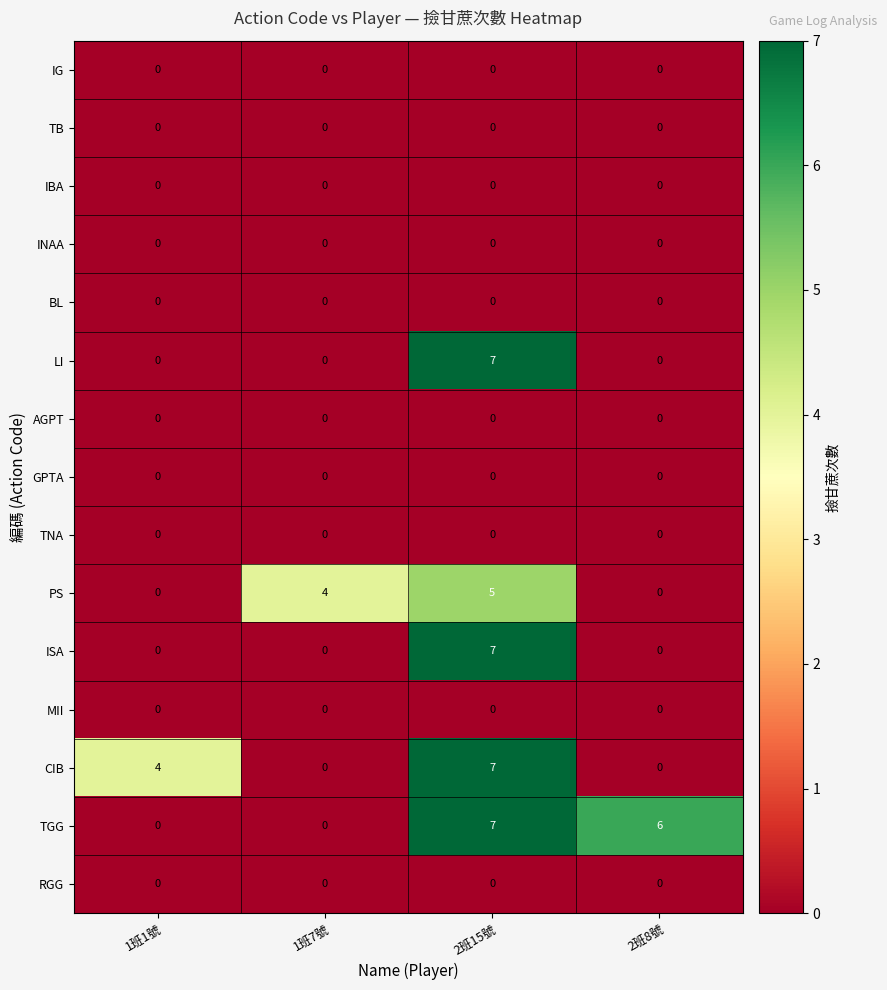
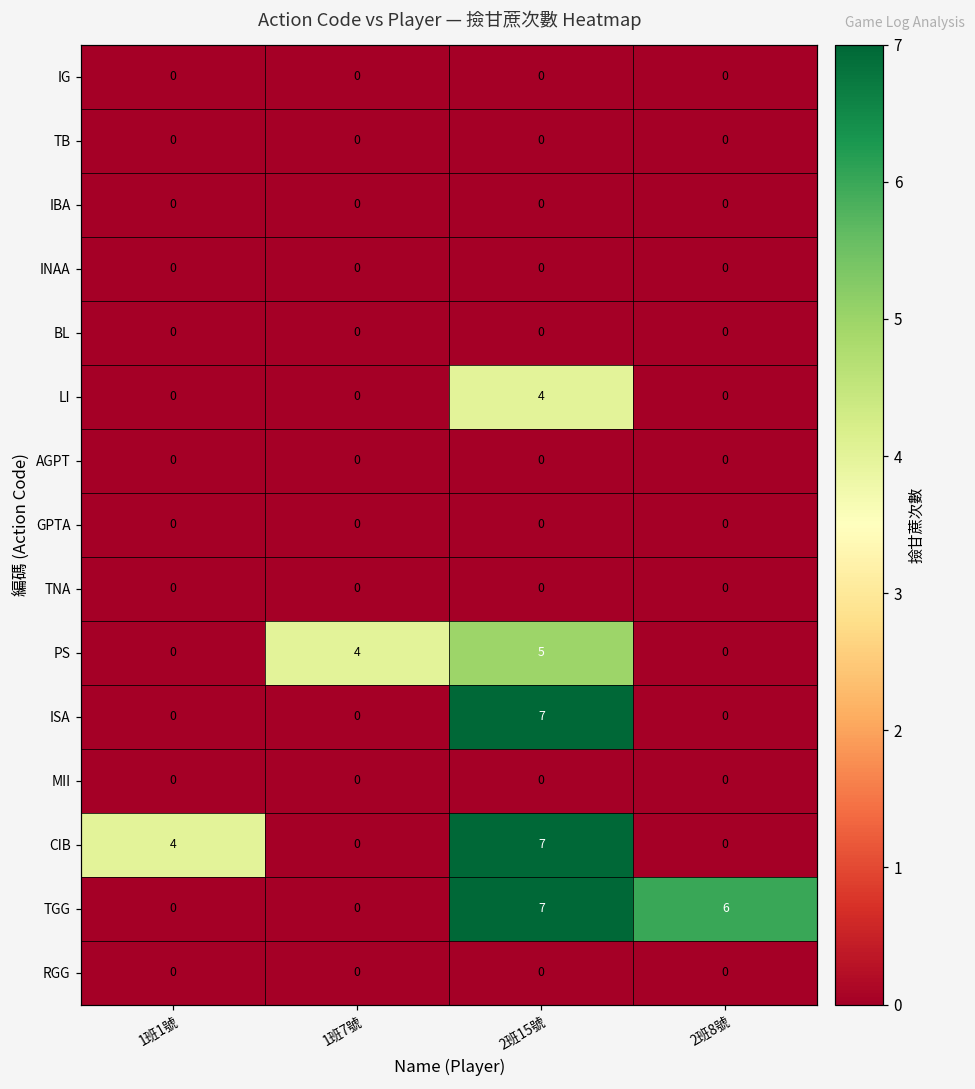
LI, 2班15號: 7 -> 4
